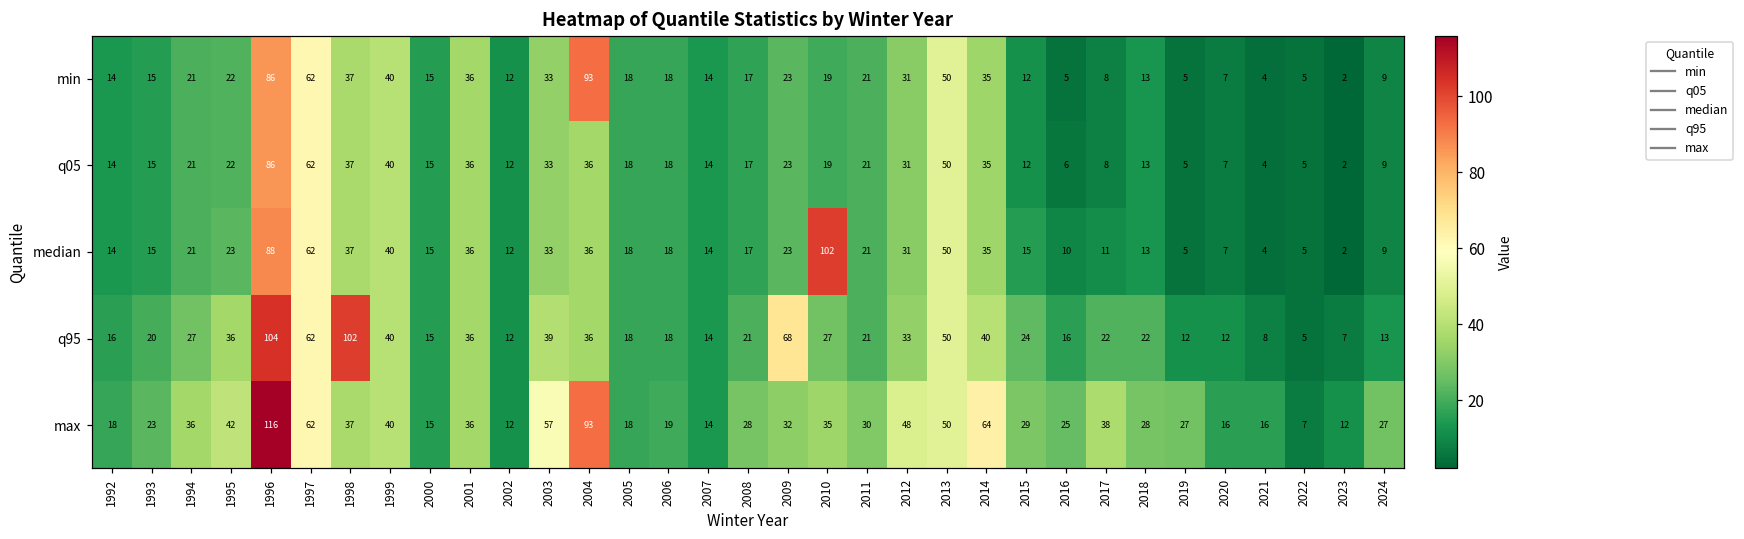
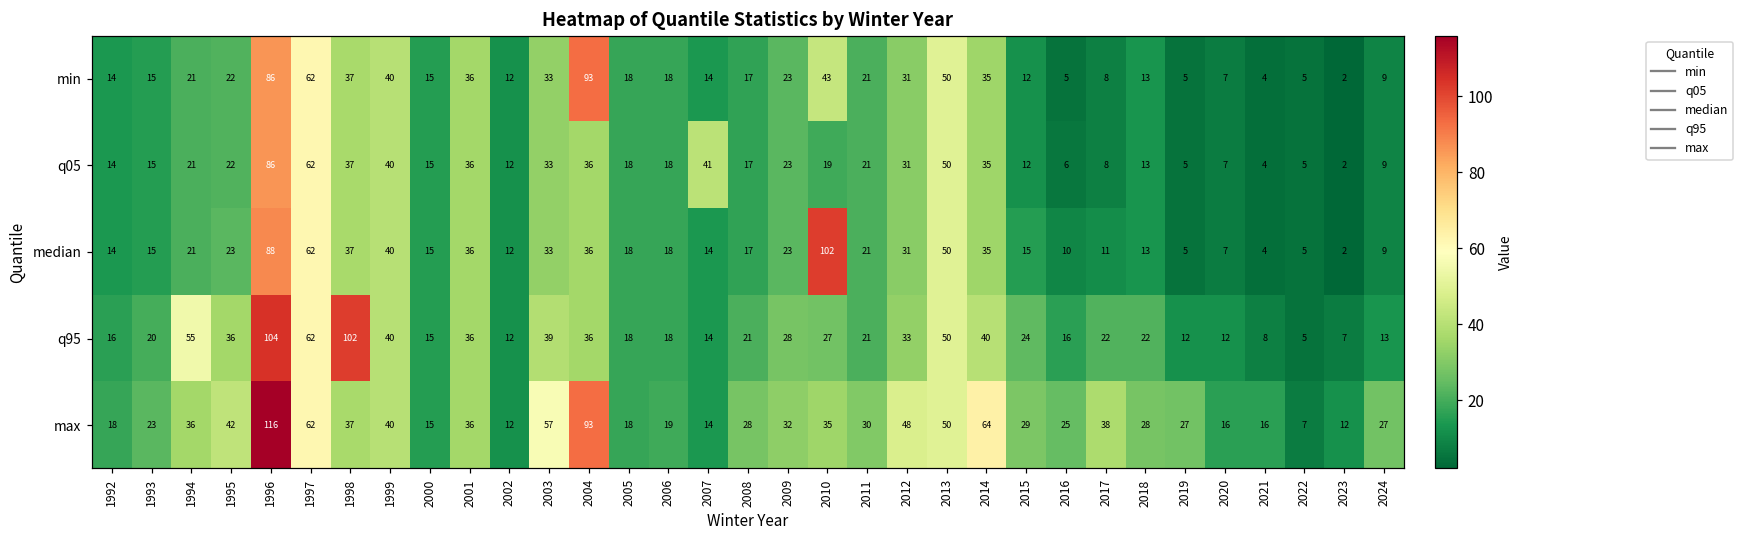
min, 2010: 19 -> 43
q05, 2007: 14 -> 41
q95, 1994: 27 -> 55
q95, 2009: 68 -> 28
